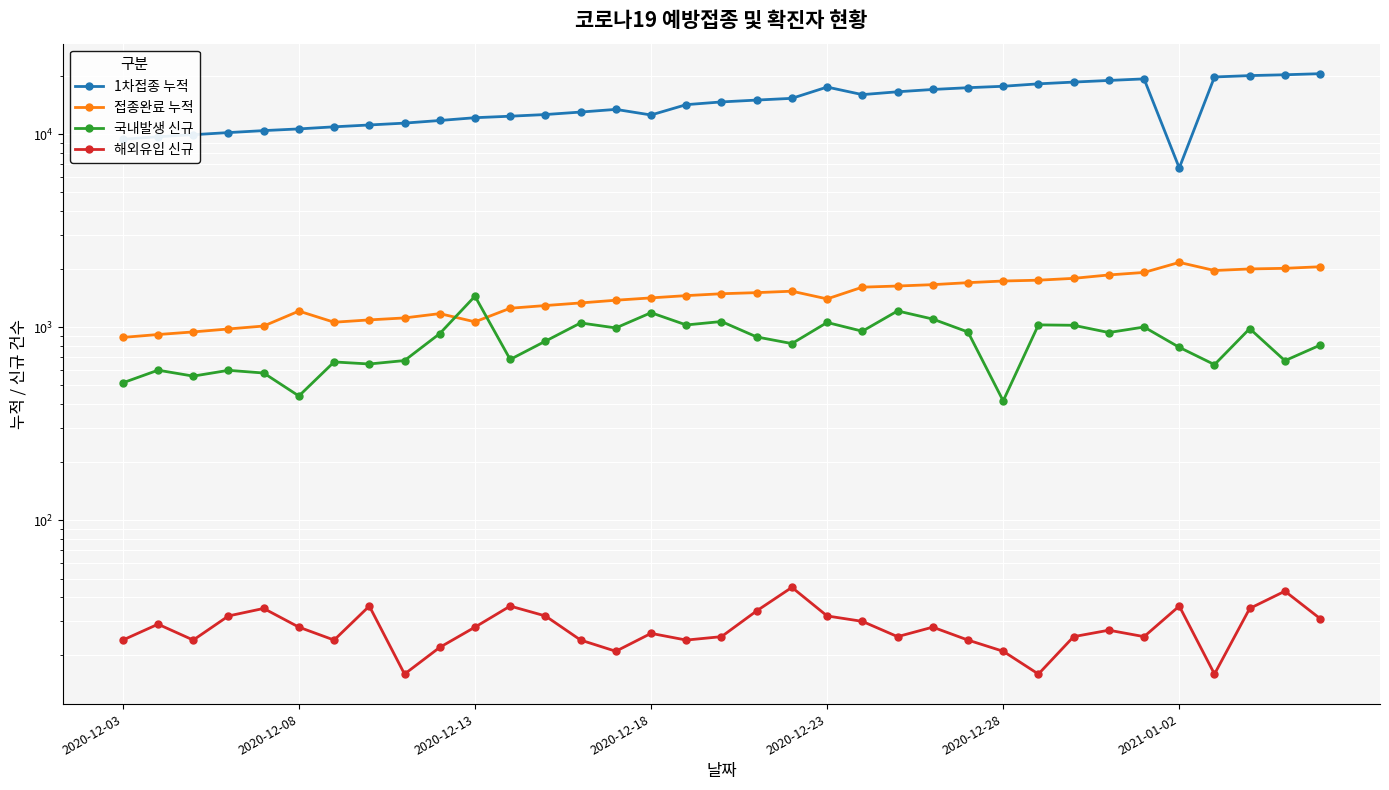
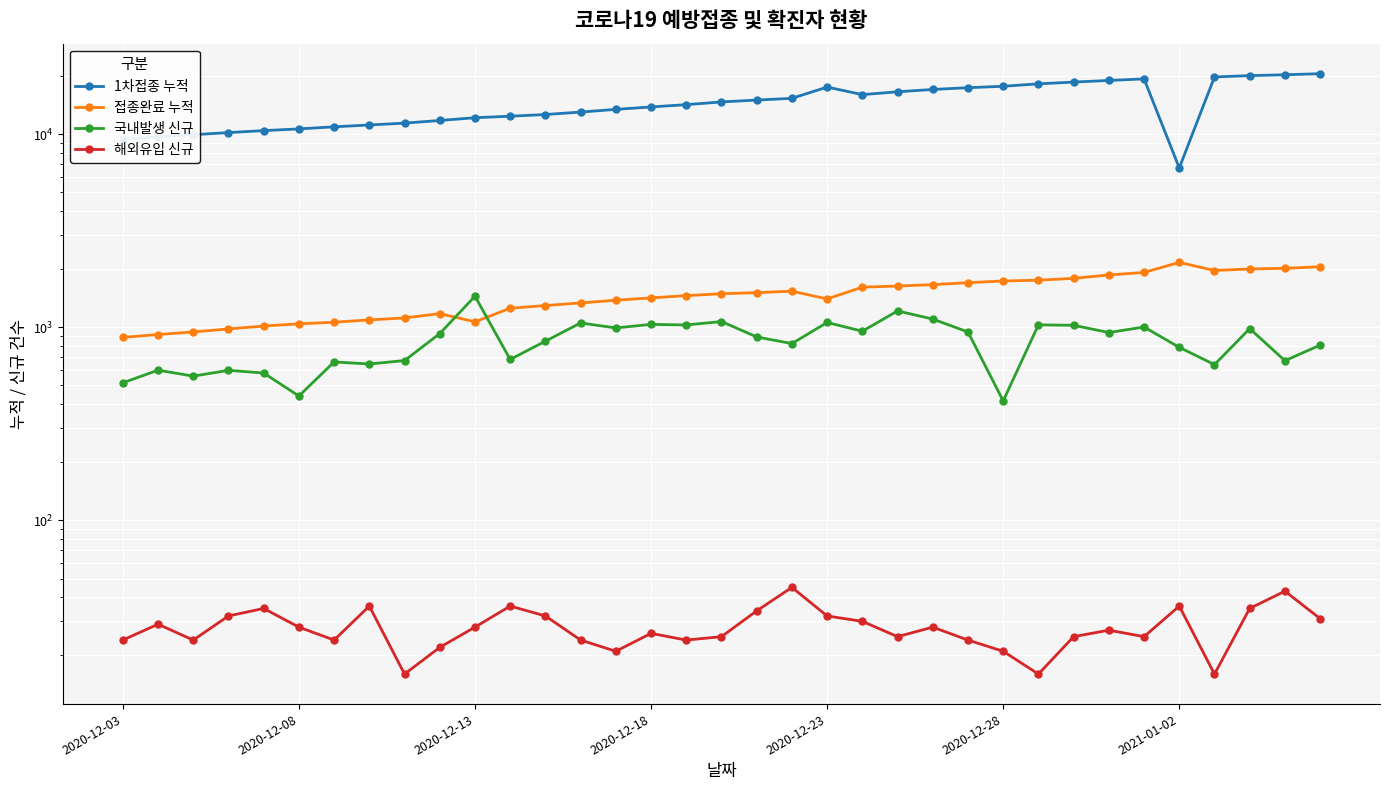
접종완료 누적, 2020-12-08: 1200 -> 1000
1차접종 누적, 2020-12-18: 13000 -> 14000
국내발생 신규, 2020-12-18: 1200 -> 1000
